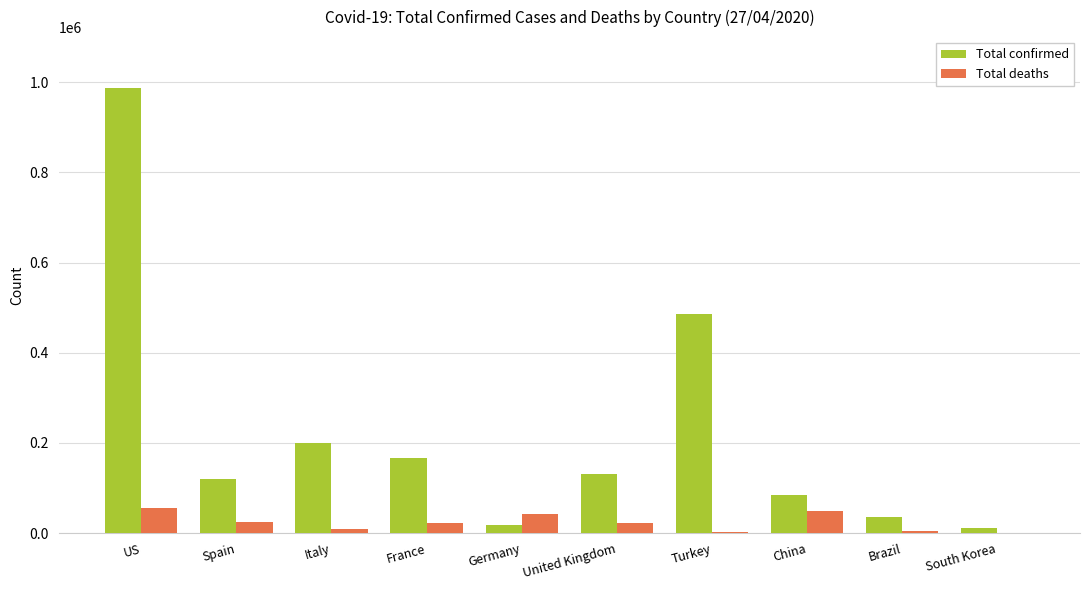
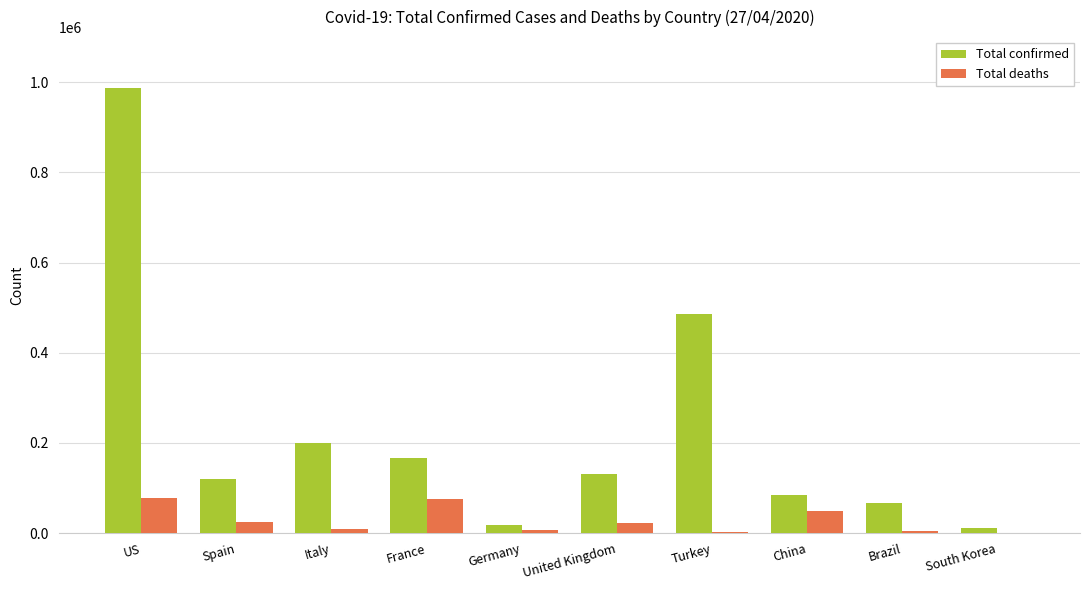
Total deaths, US: 60000 -> 80000
Total deaths, France: 20000 -> 70000
Total deaths, Germany: 40000 -> 10000
Total confirmed, Brazil: 40000 -> 70000
